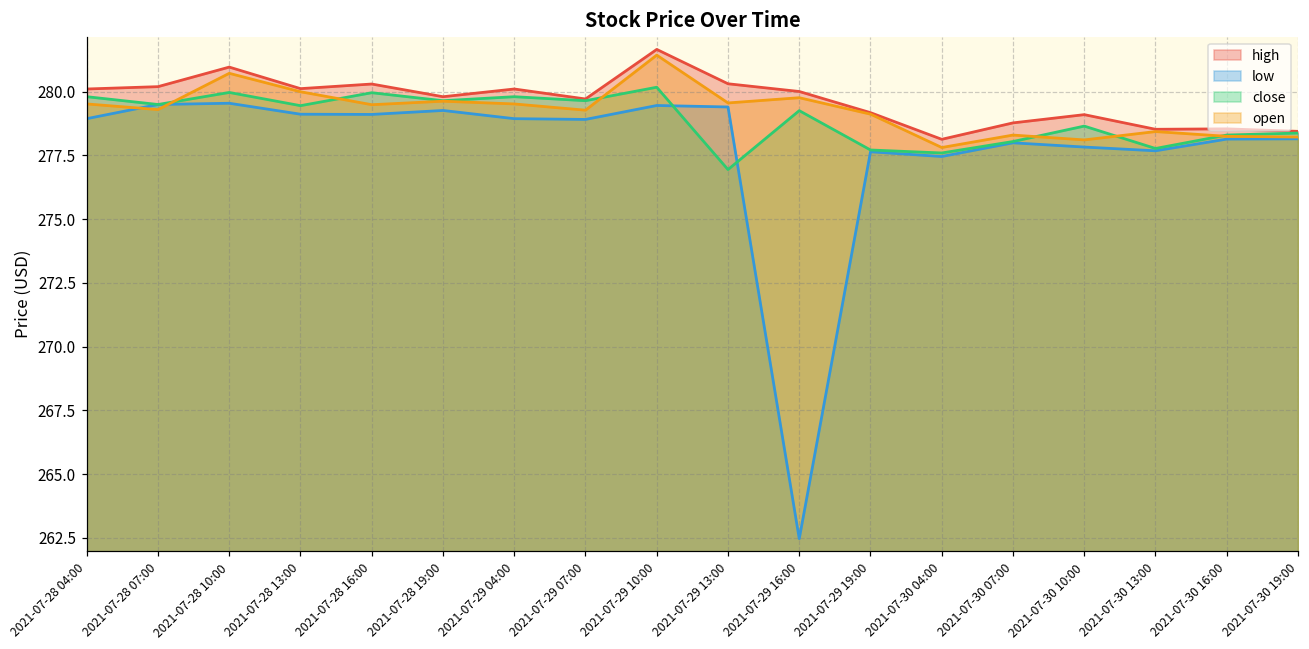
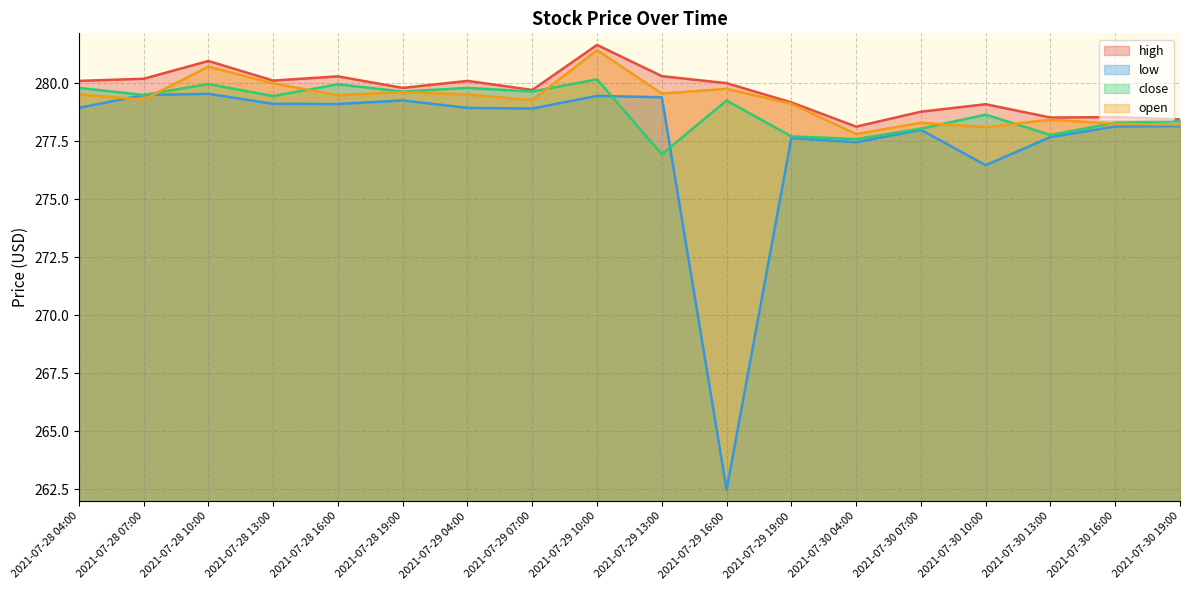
low, 2021-07-30 10:00: 277.8 -> 276.5
